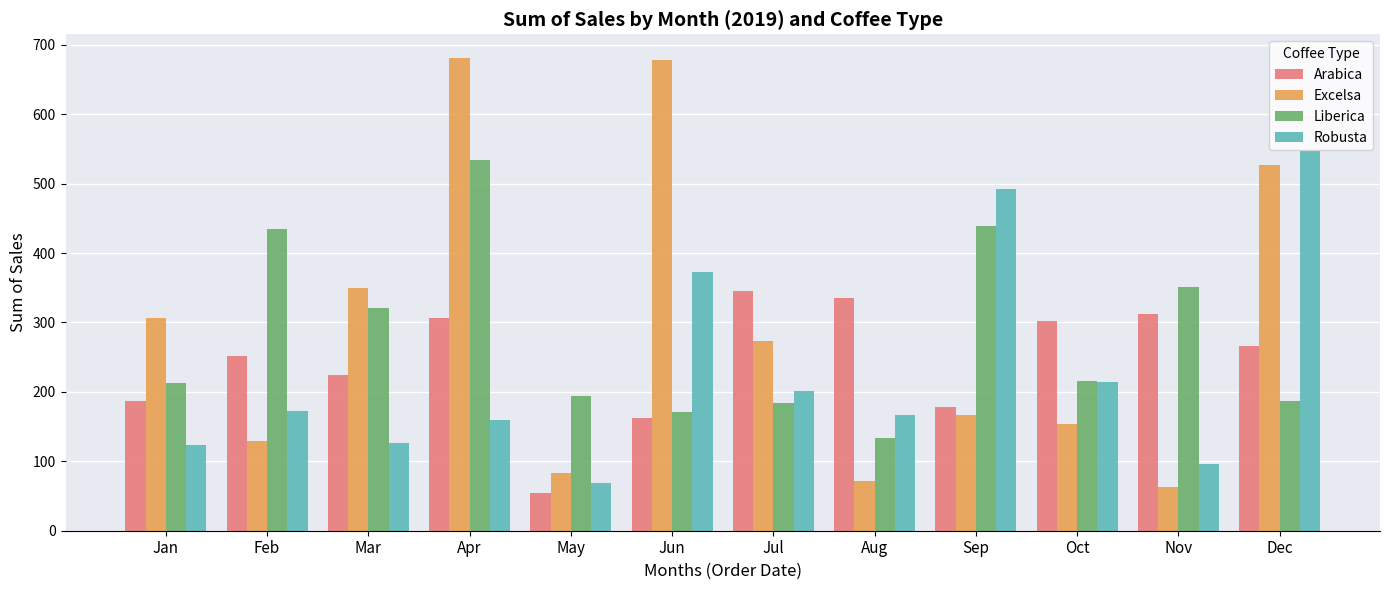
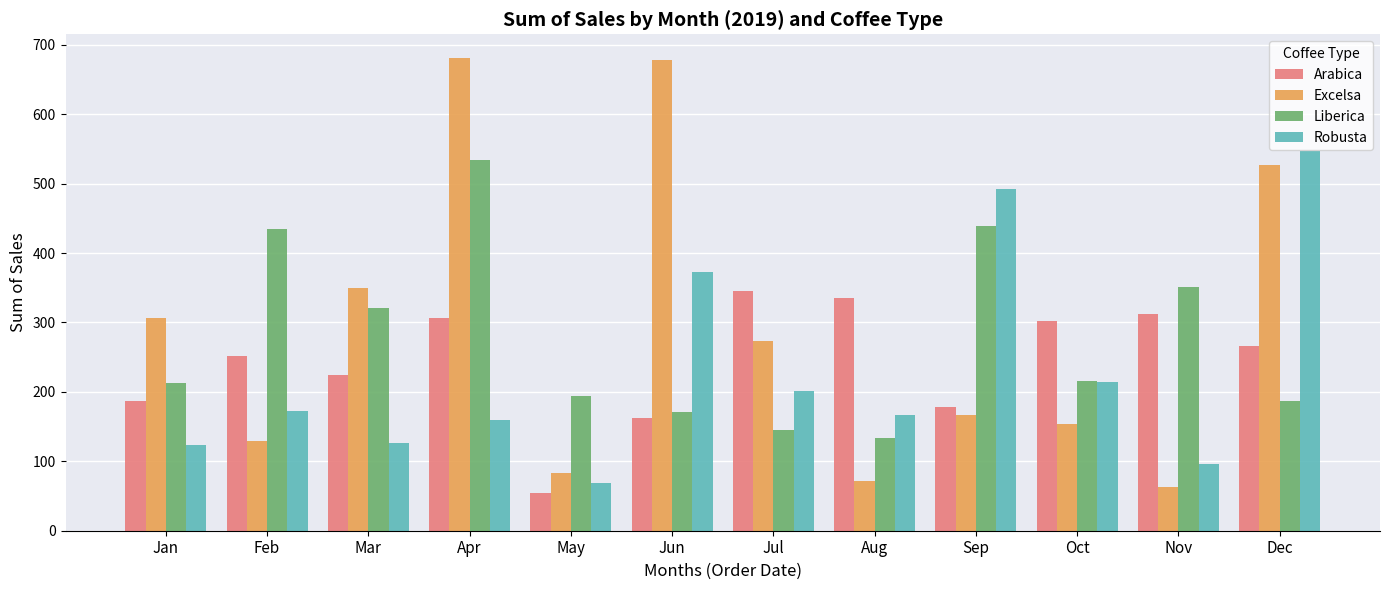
Liberica, Jul: 180 -> 150
